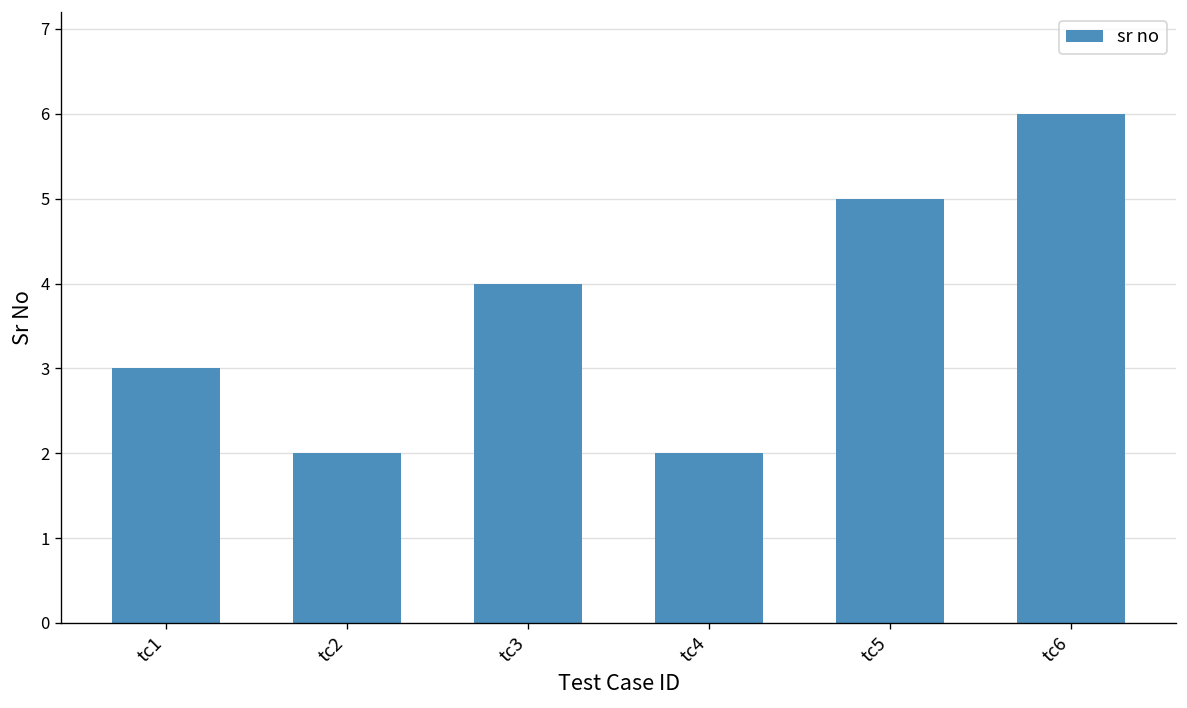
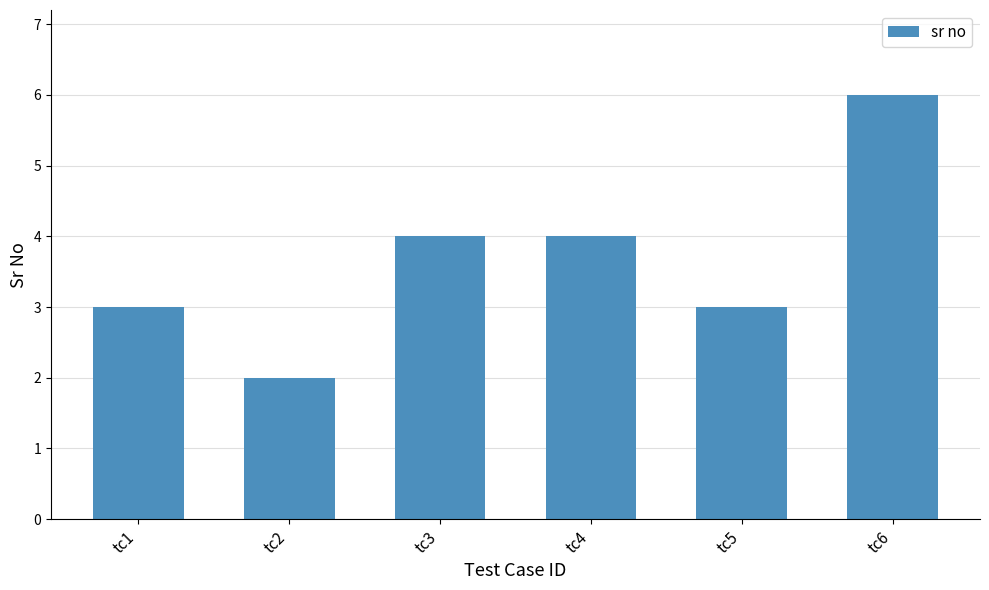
tc4: 2 -> 4
tc5: 5 -> 3
